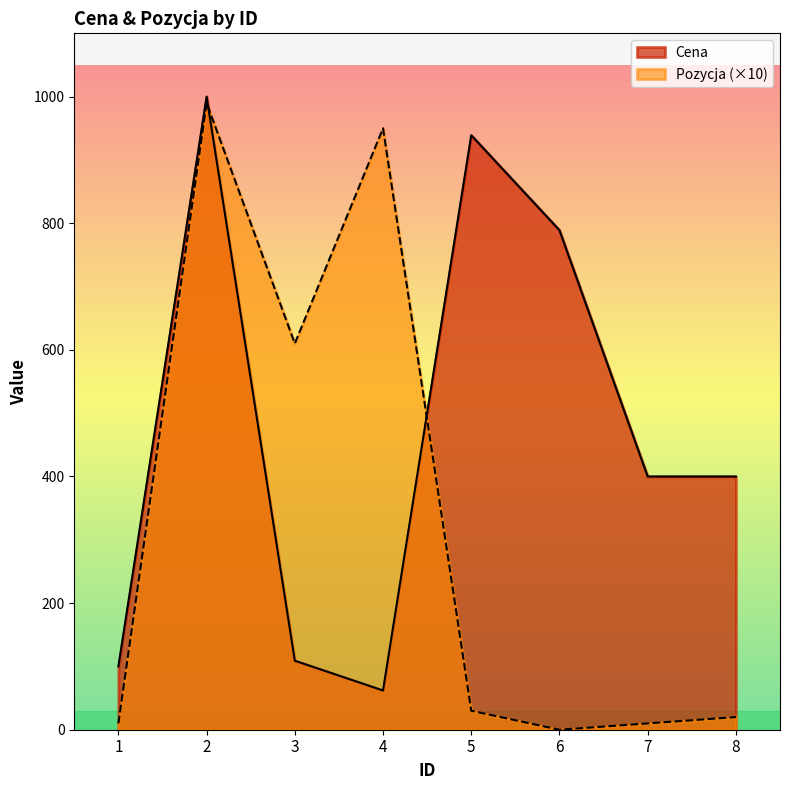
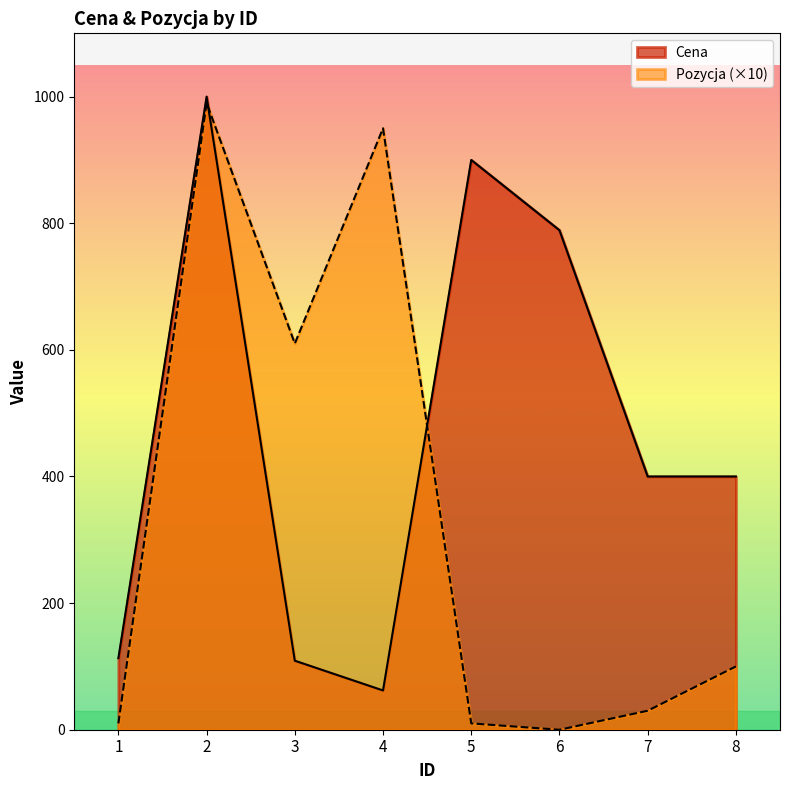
Cena, 1: 100 -> 110
Cena, 5: 940 -> 900
Pozycja (×10), 5: 30 -> 10
Pozycja (×10), 7: 10 -> 30
Pozycja (×10), 8: 20 -> 100
